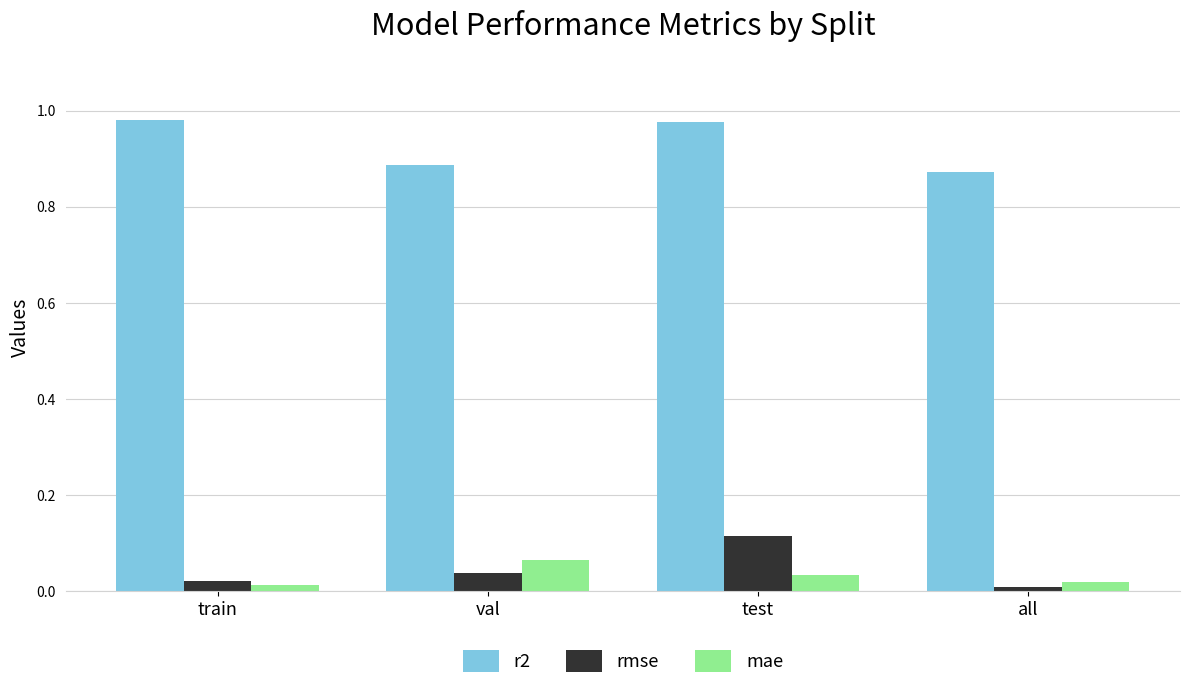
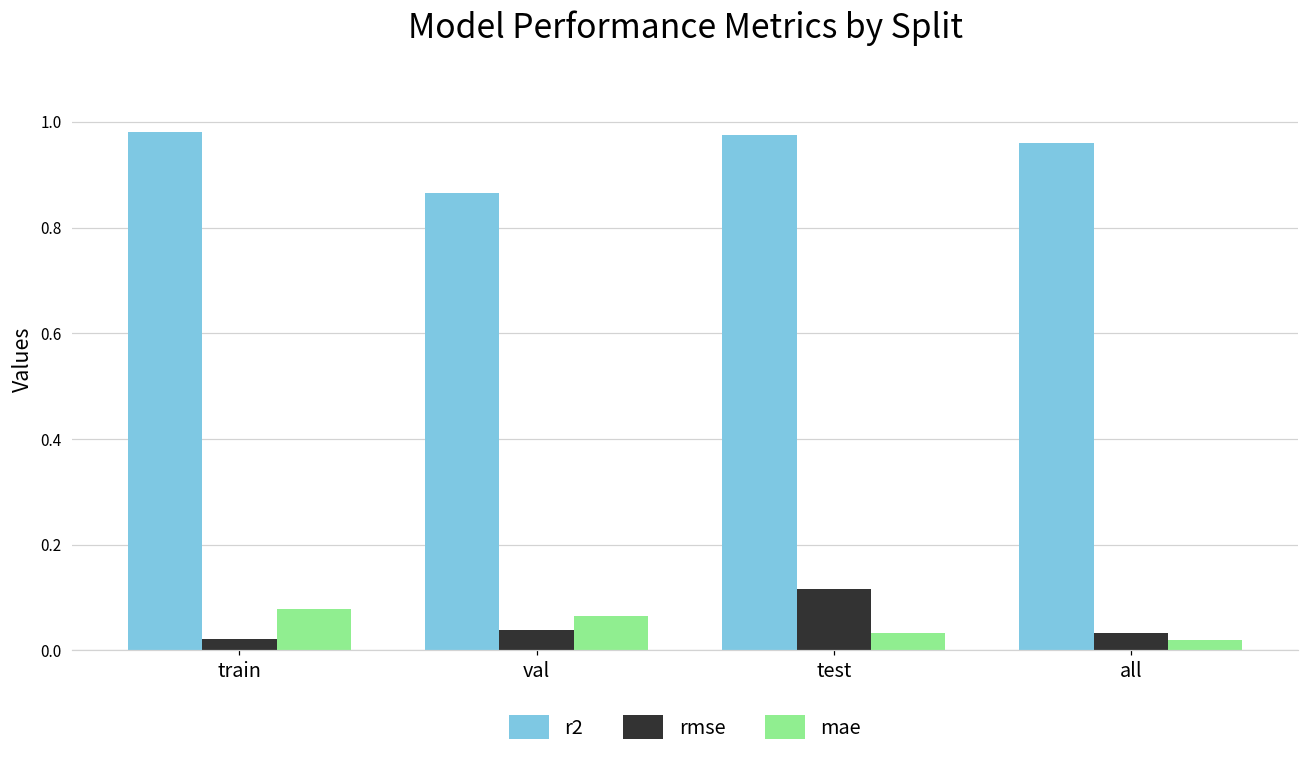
mae, train: 0.01 -> 0.08
r2, val: 0.89 -> 0.86
r2, all: 0.87 -> 0.96
rmse, all: 0.01 -> 0.03
